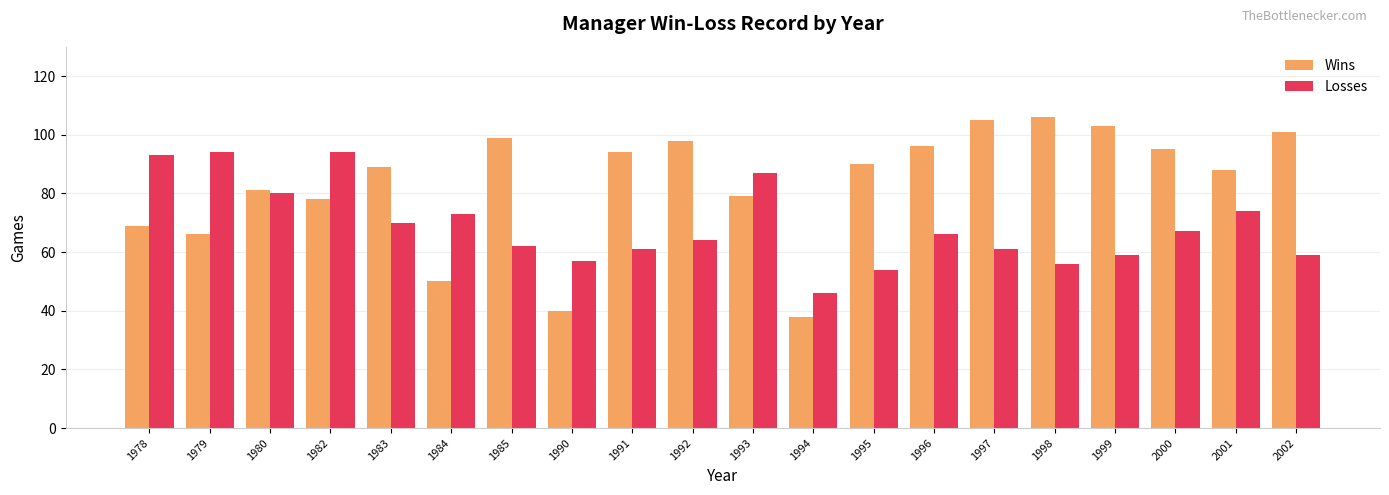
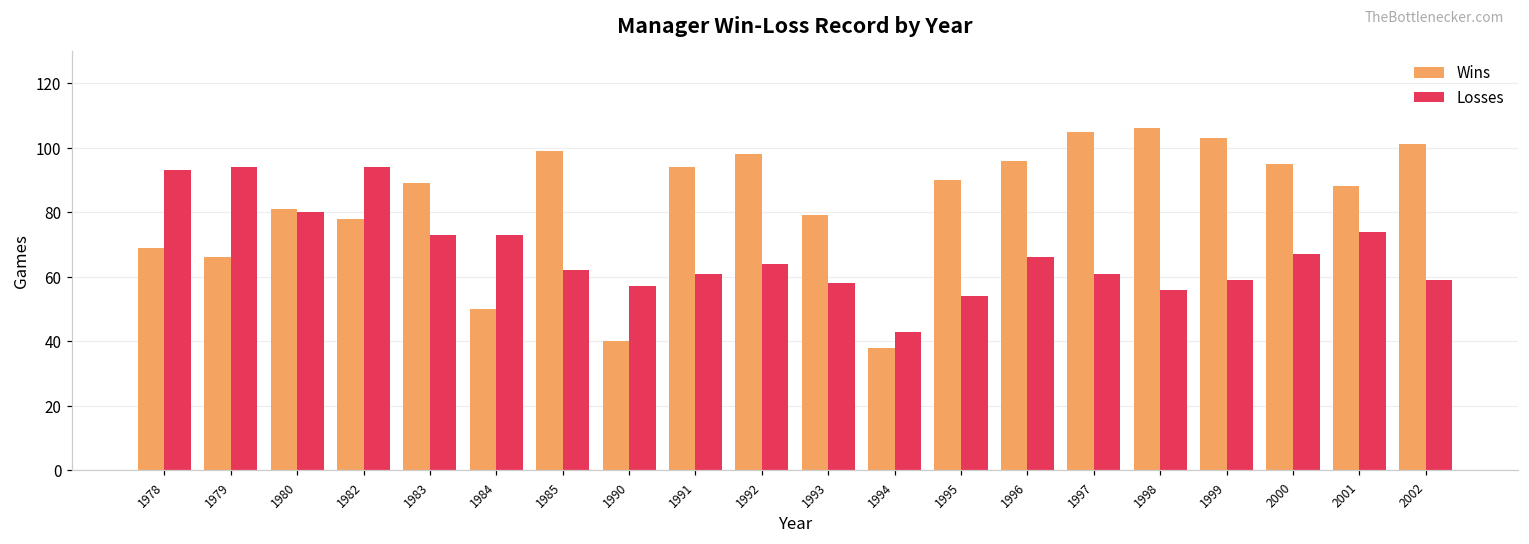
Losses, 1983: 70 -> 73
Losses, 1993: 87 -> 58
Losses, 1994: 46 -> 43
